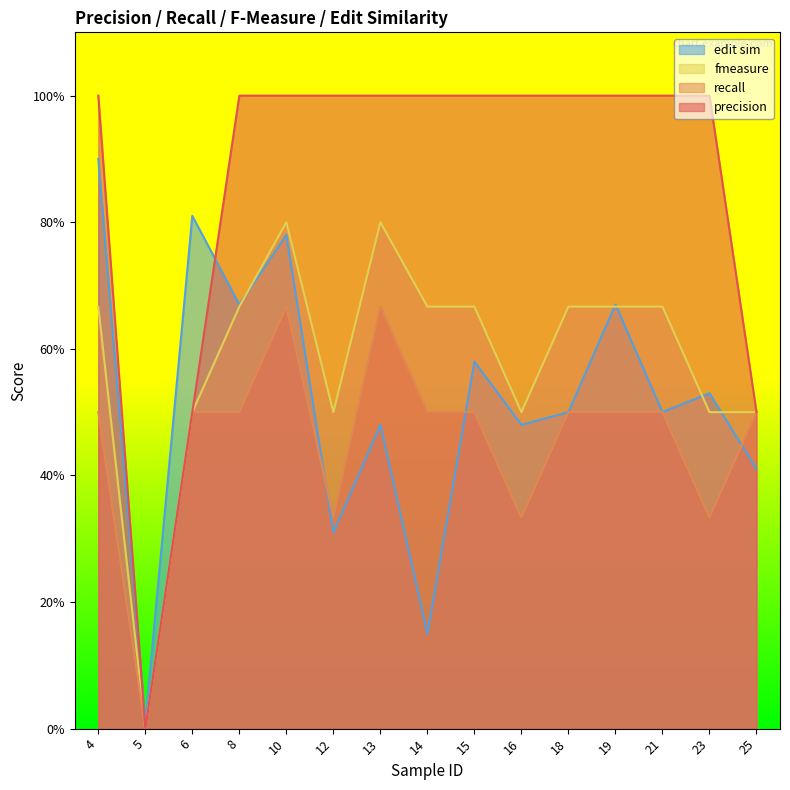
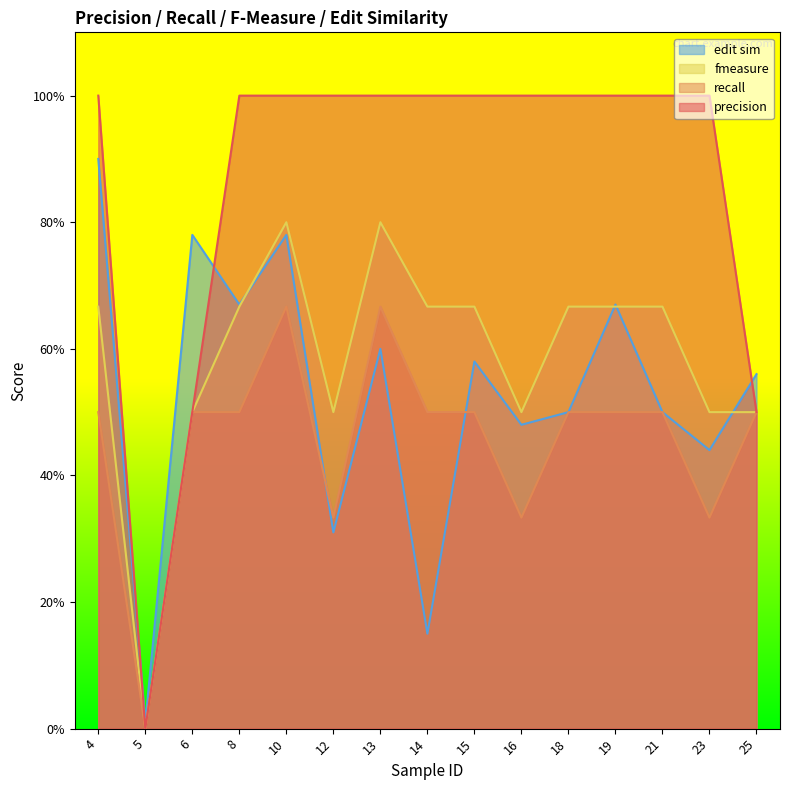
edit sim, 6: 81% -> 78%
edit sim, 13: 48% -> 60%
edit sim, 23: 53% -> 44%
edit sim, 25: 41% -> 56%
